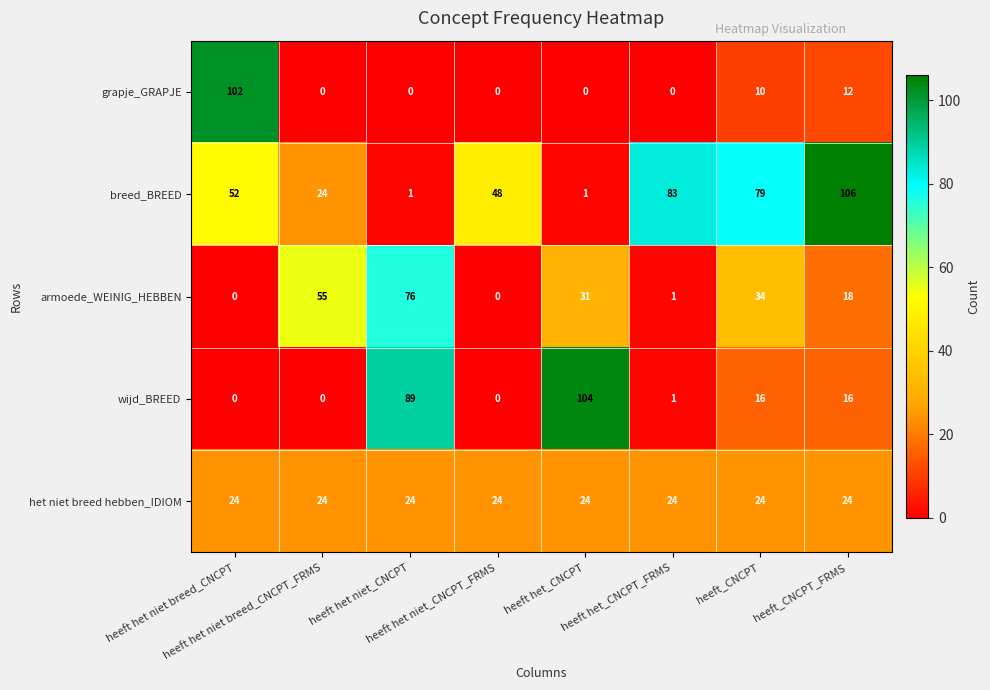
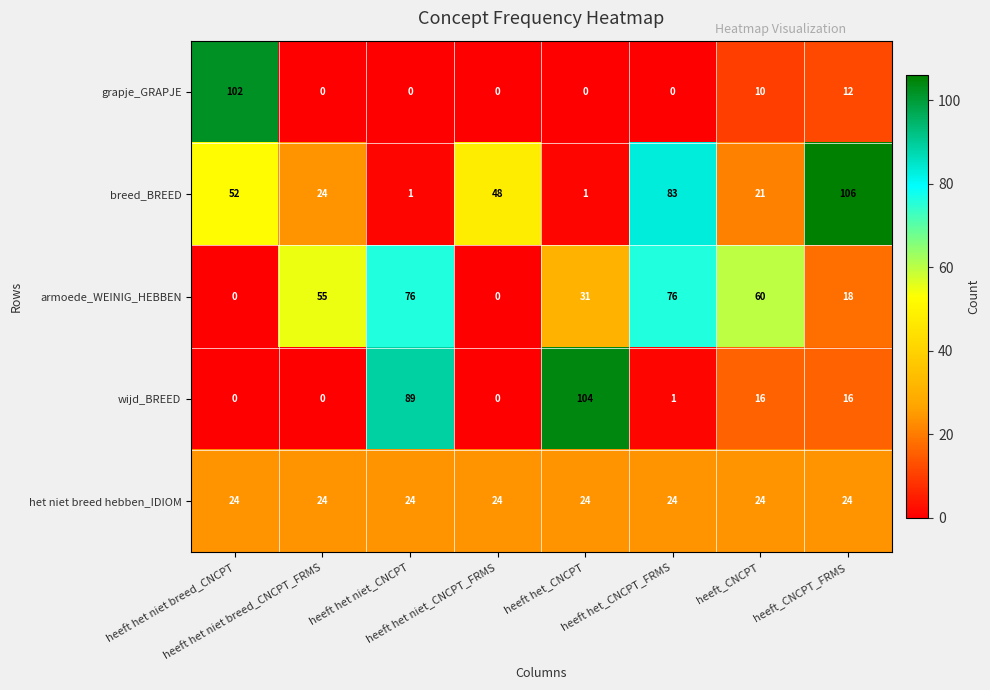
breed_BREED, heeft_CNCPT: 79 -> 21
armoede_WEINIG_HEBBEN, heeft het_CNCPT_FRMS: 1 -> 76
armoede_WEINIG_HEBBEN, heeft_CNCPT: 34 -> 60
